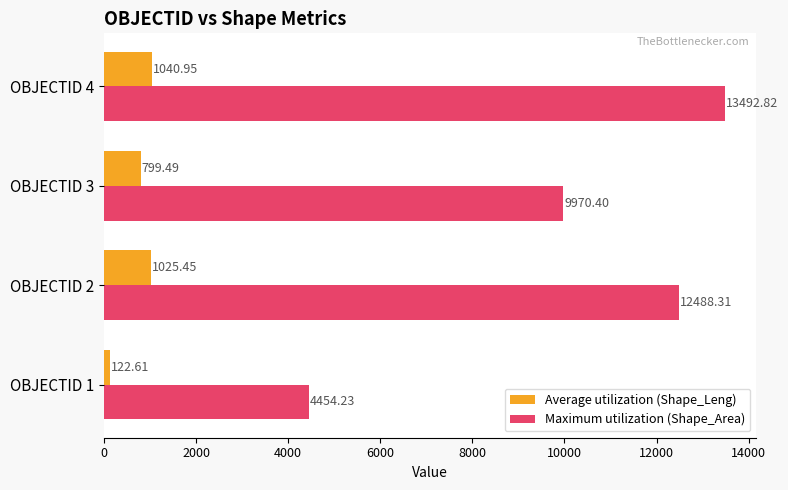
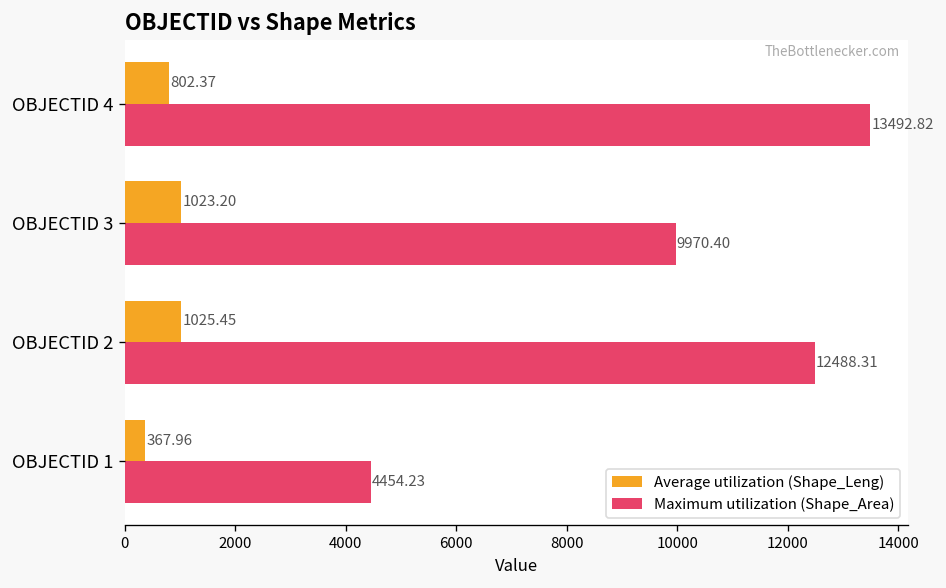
Average utilization (Shape_Leng), OBJECTID 4: 1040.95 -> 802.37
Average utilization (Shape_Leng), OBJECTID 3: 799.49 -> 1023.20
Average utilization (Shape_Leng), OBJECTID 1: 122.61 -> 367.96
